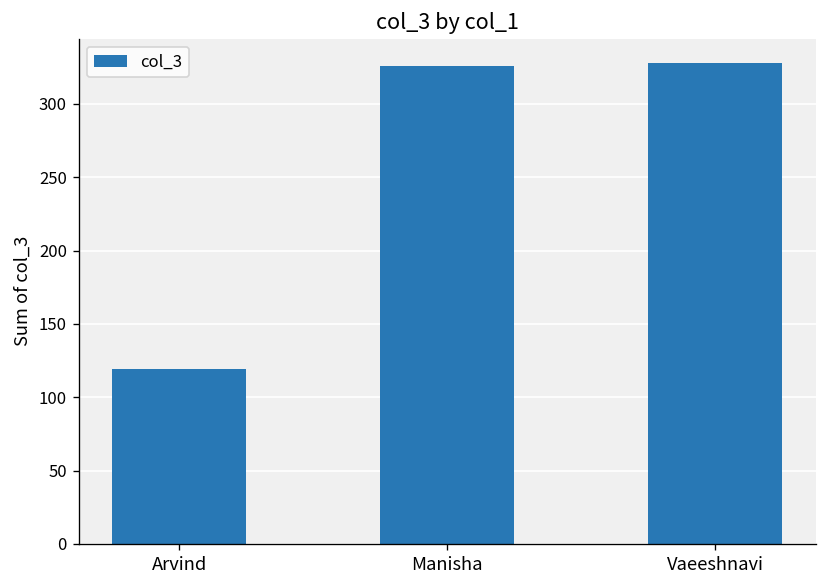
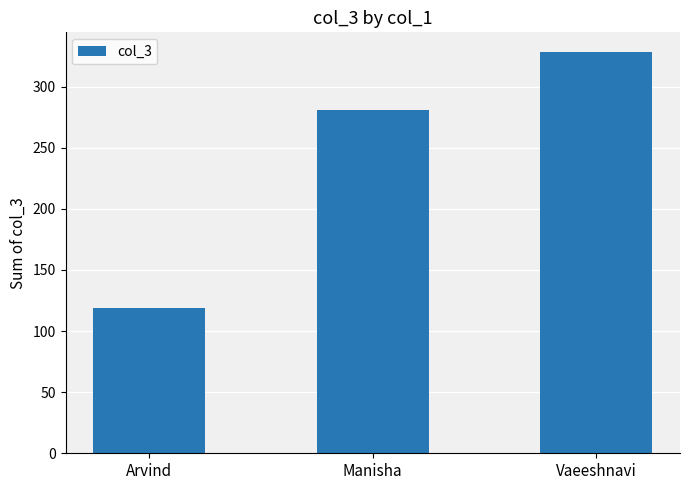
Manisha: 326 -> 281
